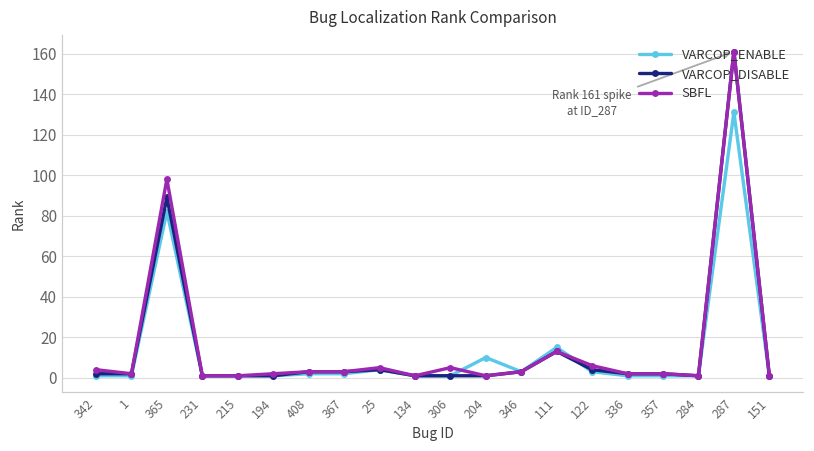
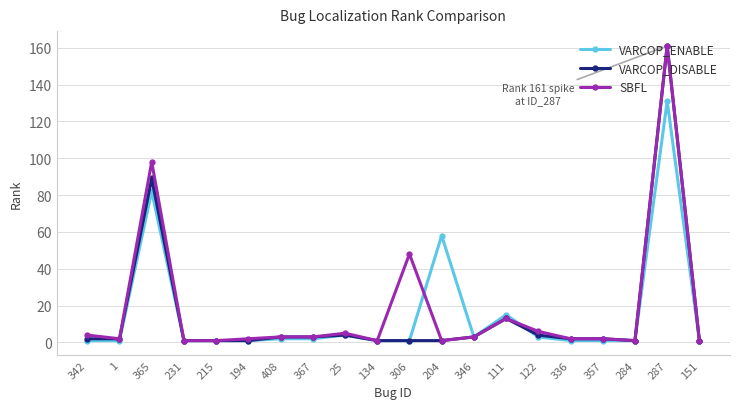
SBFL, 306: 5 -> 48
VARCOP_ENABLE, 204: 10 -> 58
